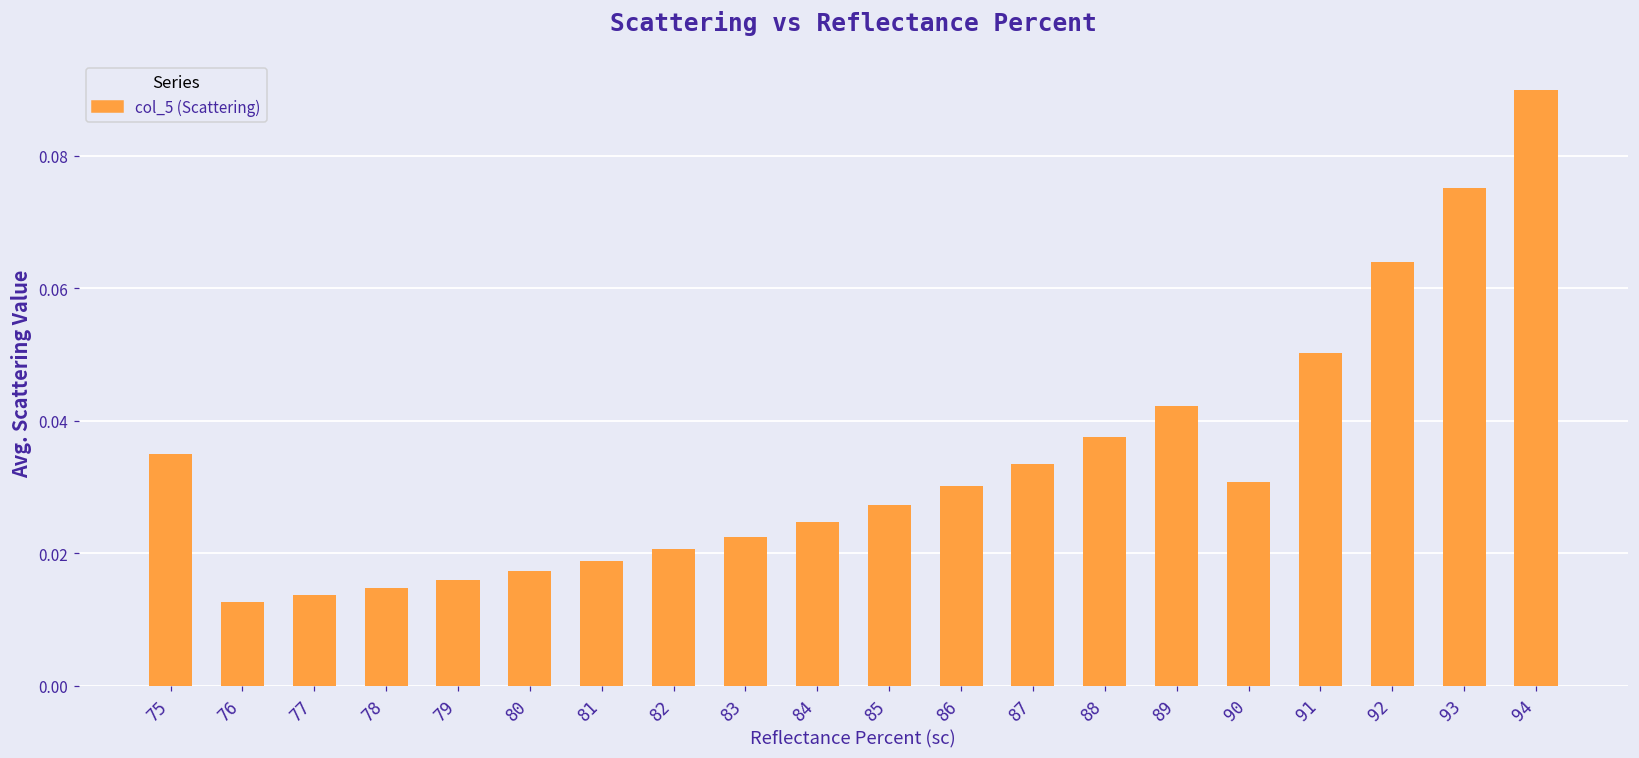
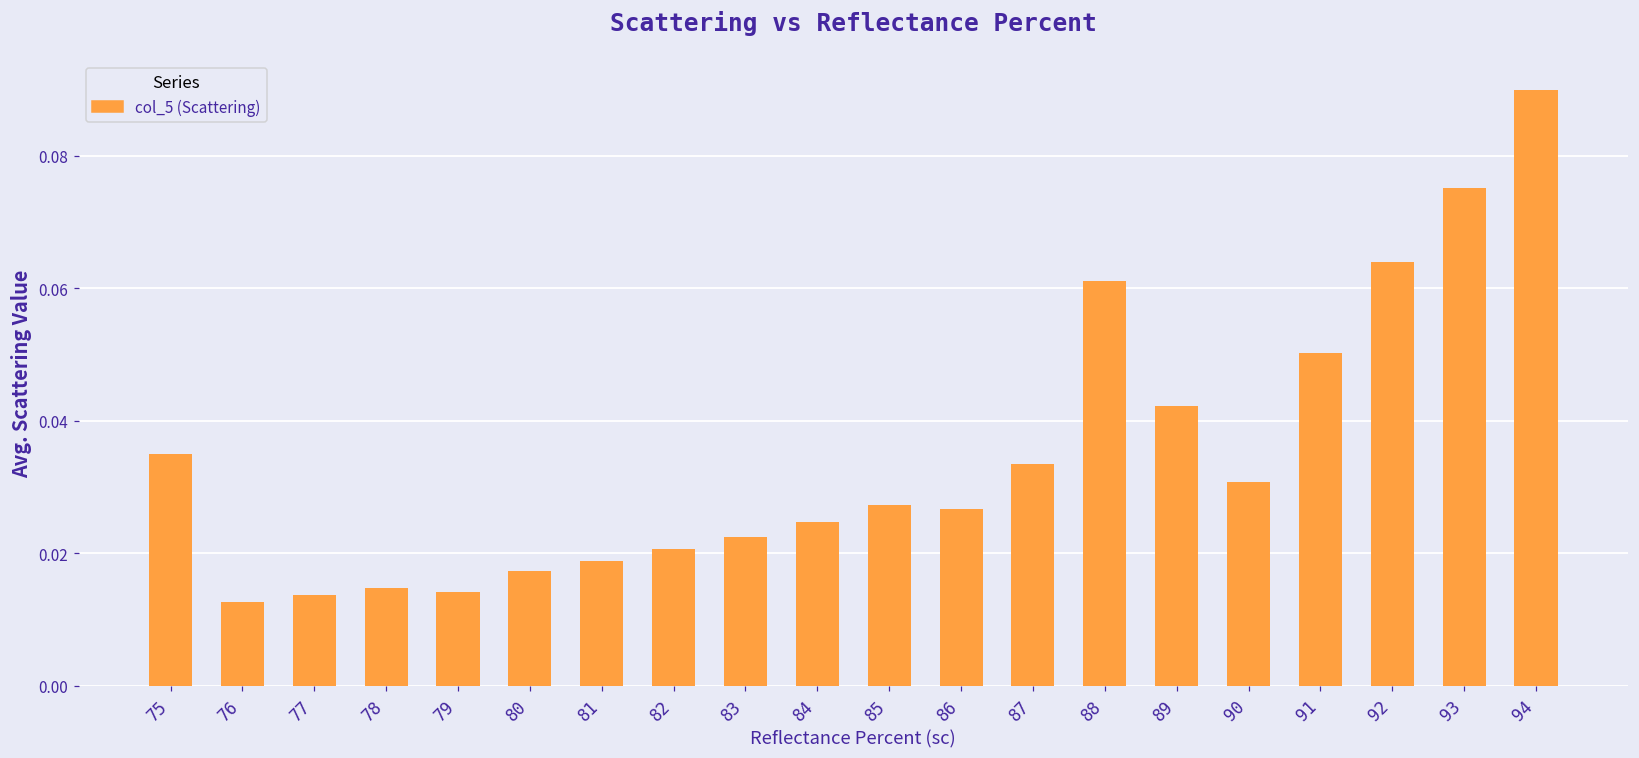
79: 0.016 -> 0.014
86: 0.030 -> 0.027
88: 0.038 -> 0.061
